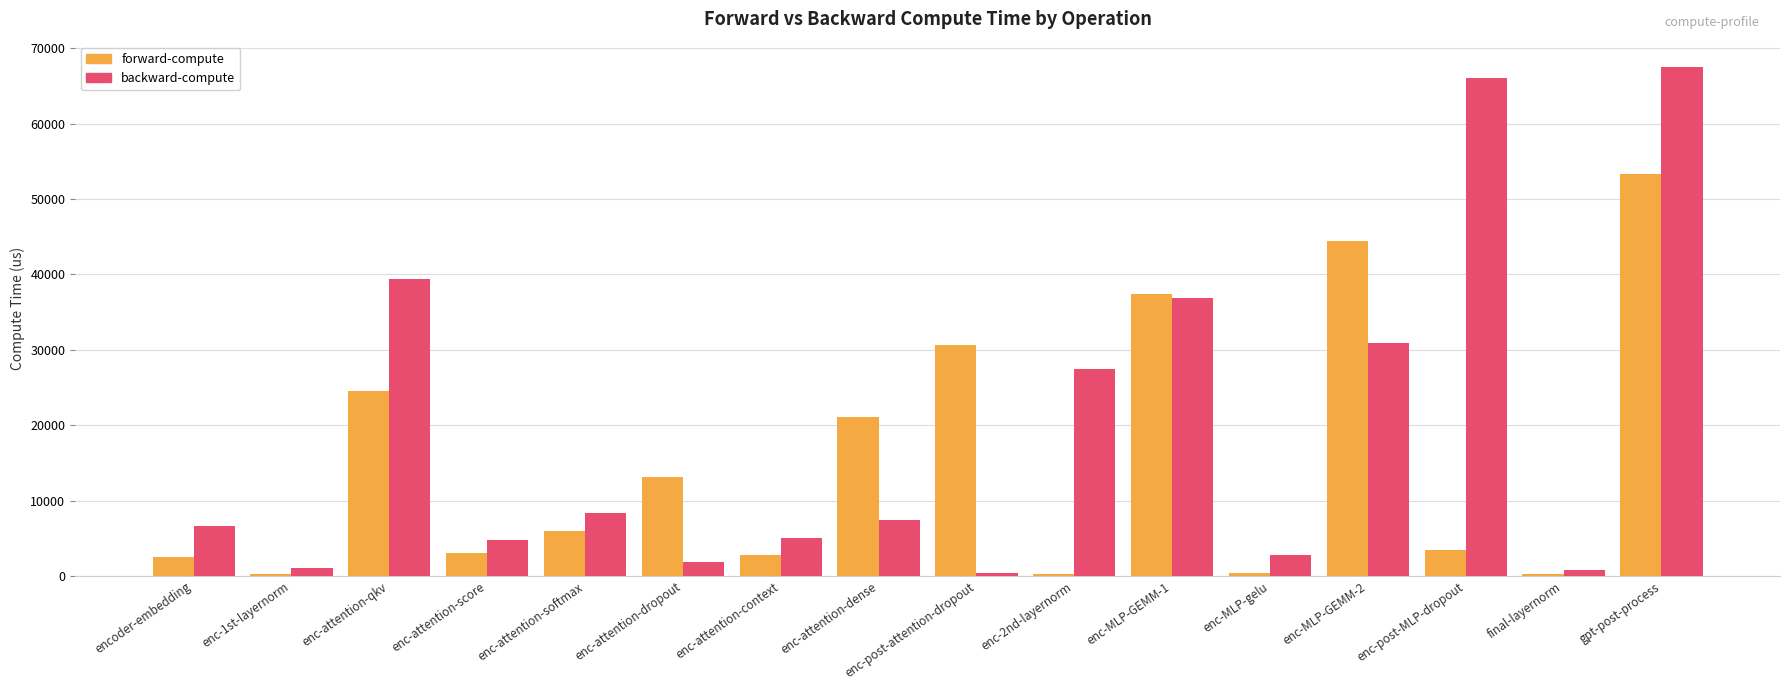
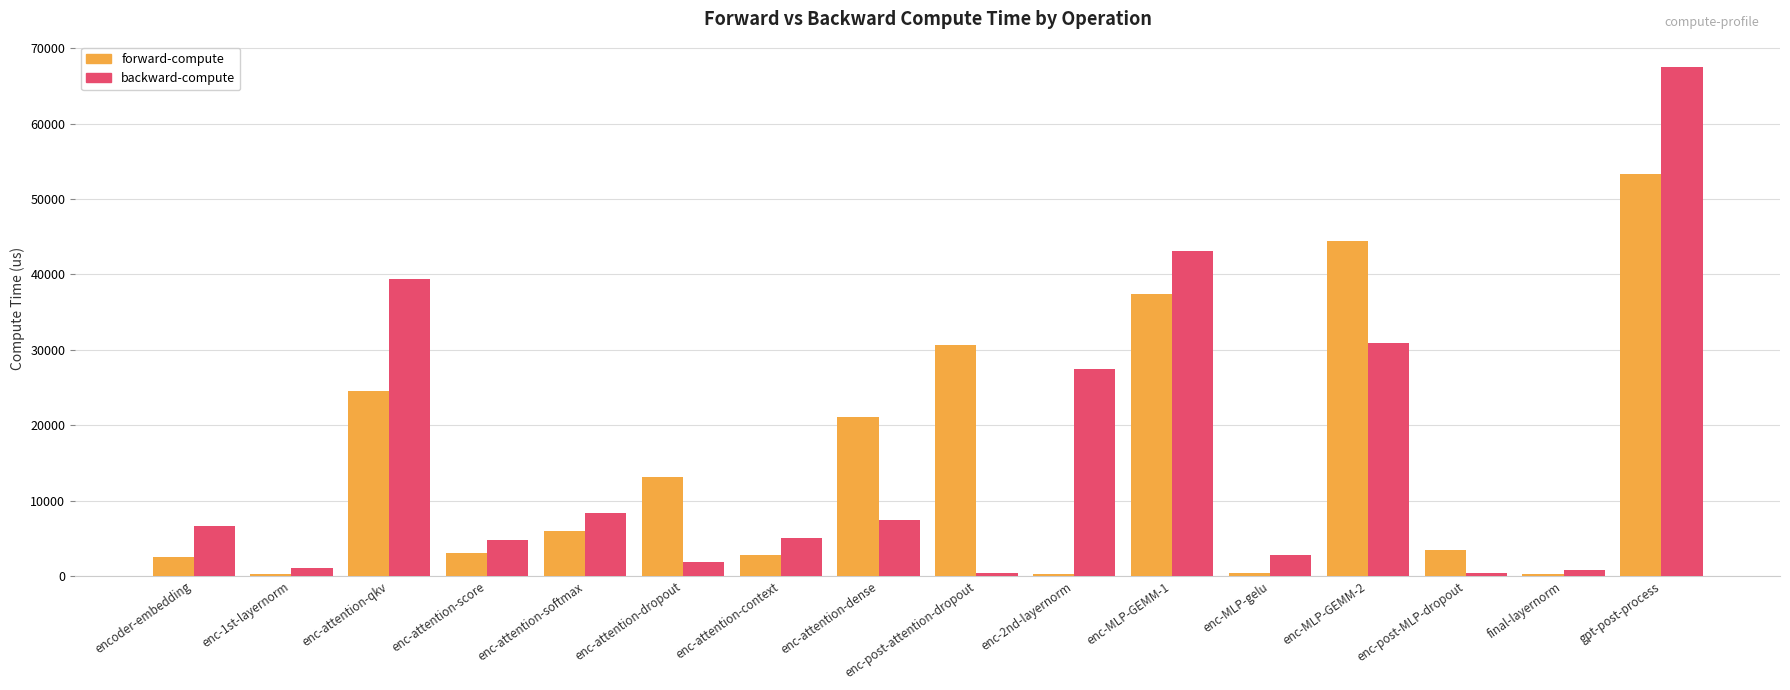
backward-compute, enc-MLP-GEMM-1: 37000 -> 43000
backward-compute, enc-post-MLP-dropout: 66000 -> 0
